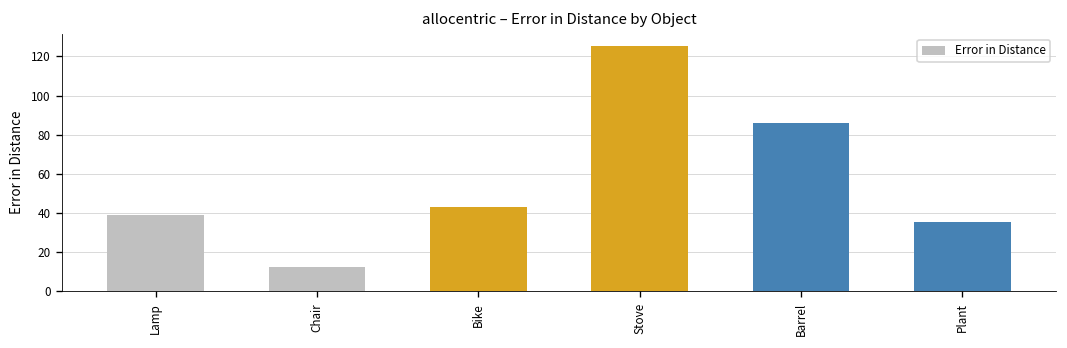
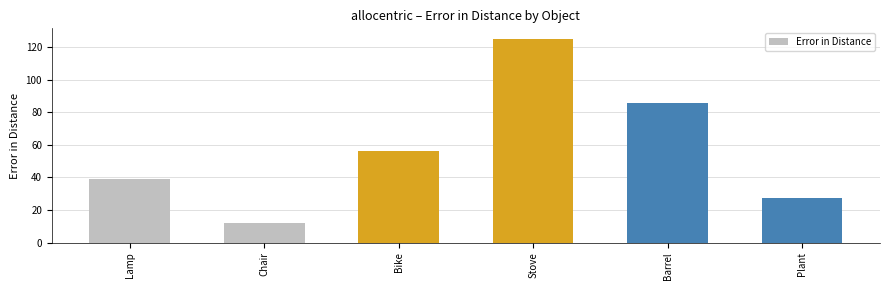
Bike: 43 -> 56
Plant: 35 -> 27
